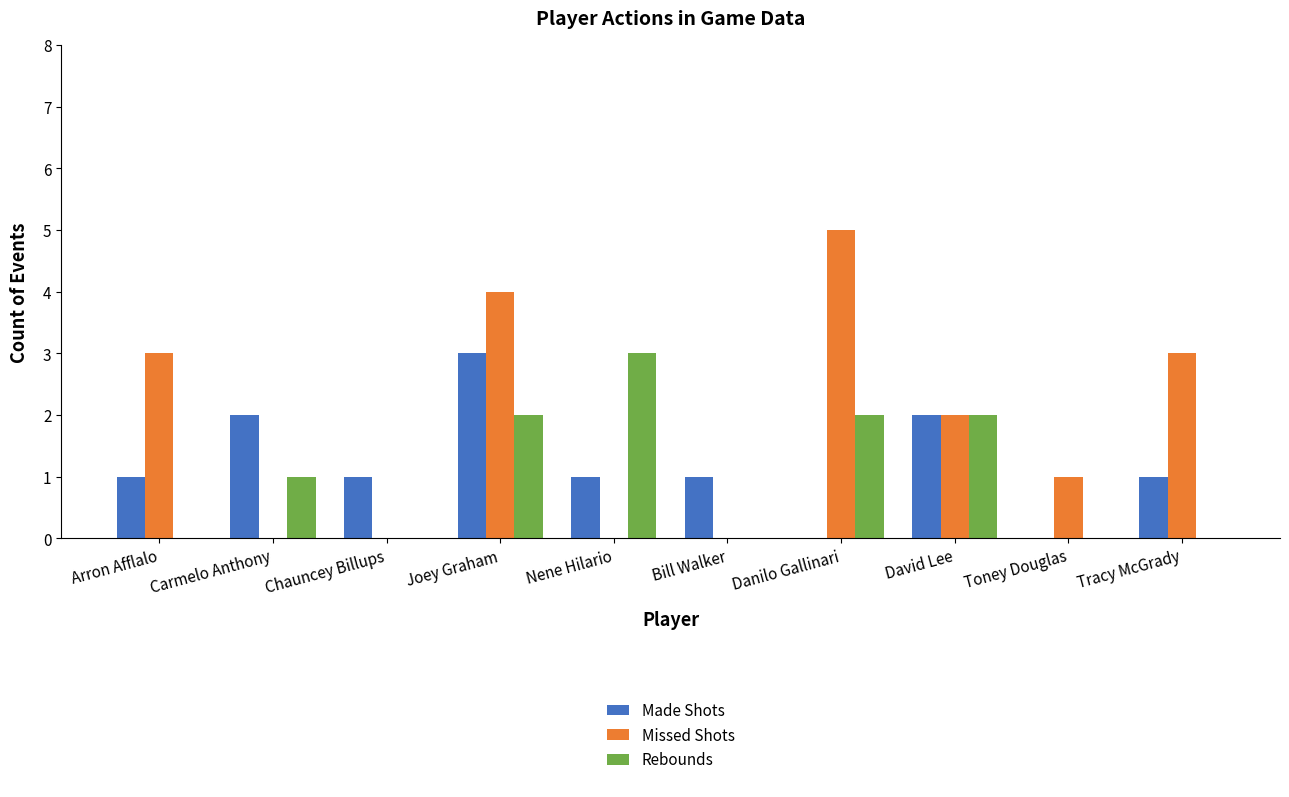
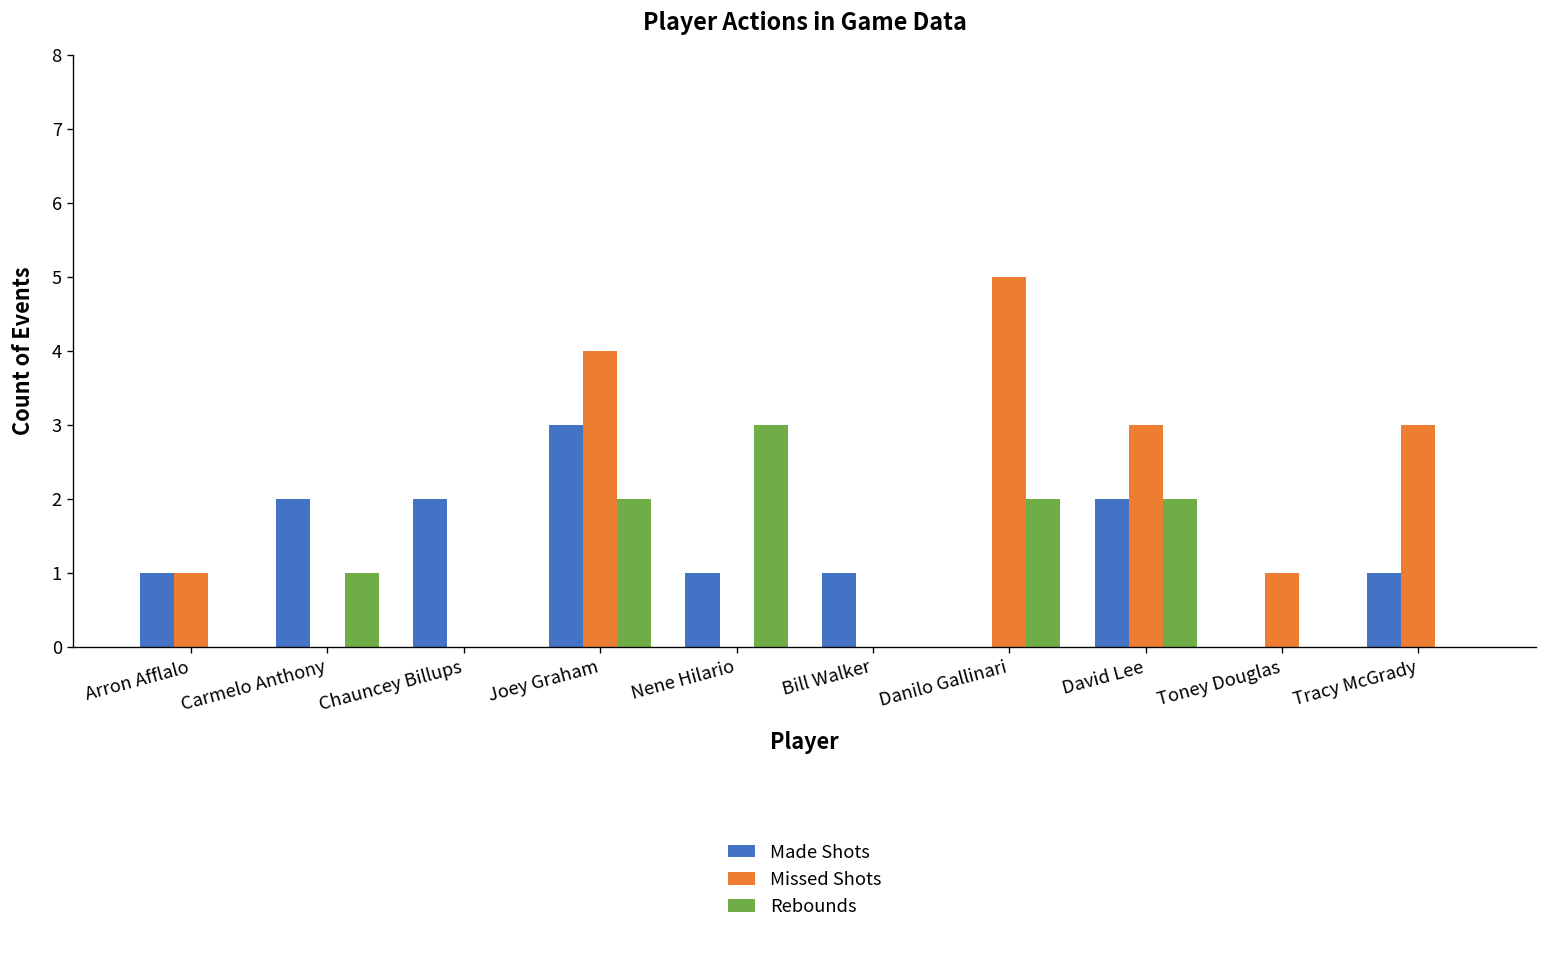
Missed Shots, Arron Afflalo: 3 -> 1
Made Shots, Chauncey Billups: 1 -> 2
Missed Shots, David Lee: 2 -> 3
